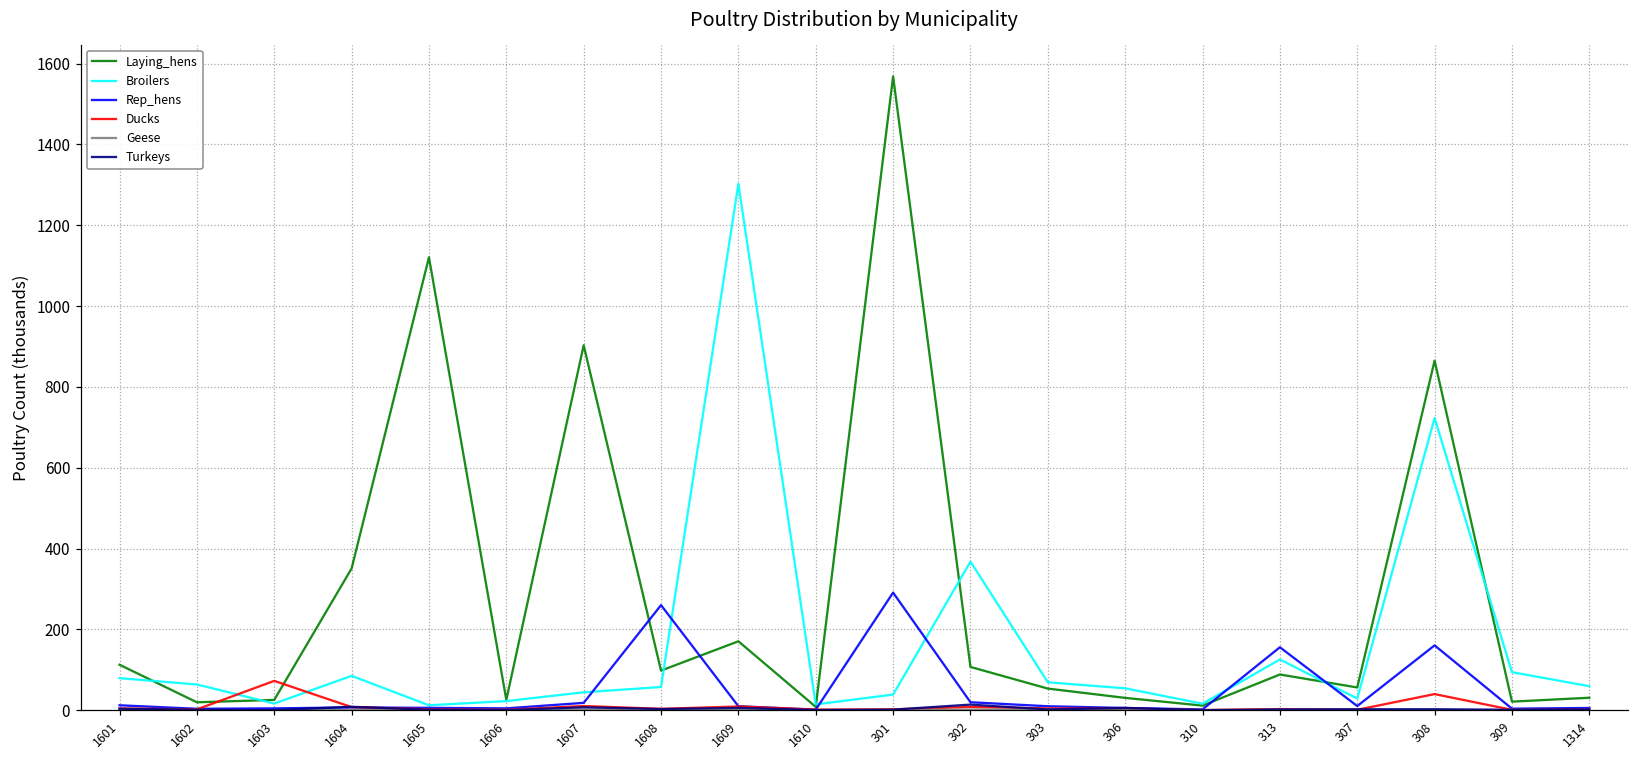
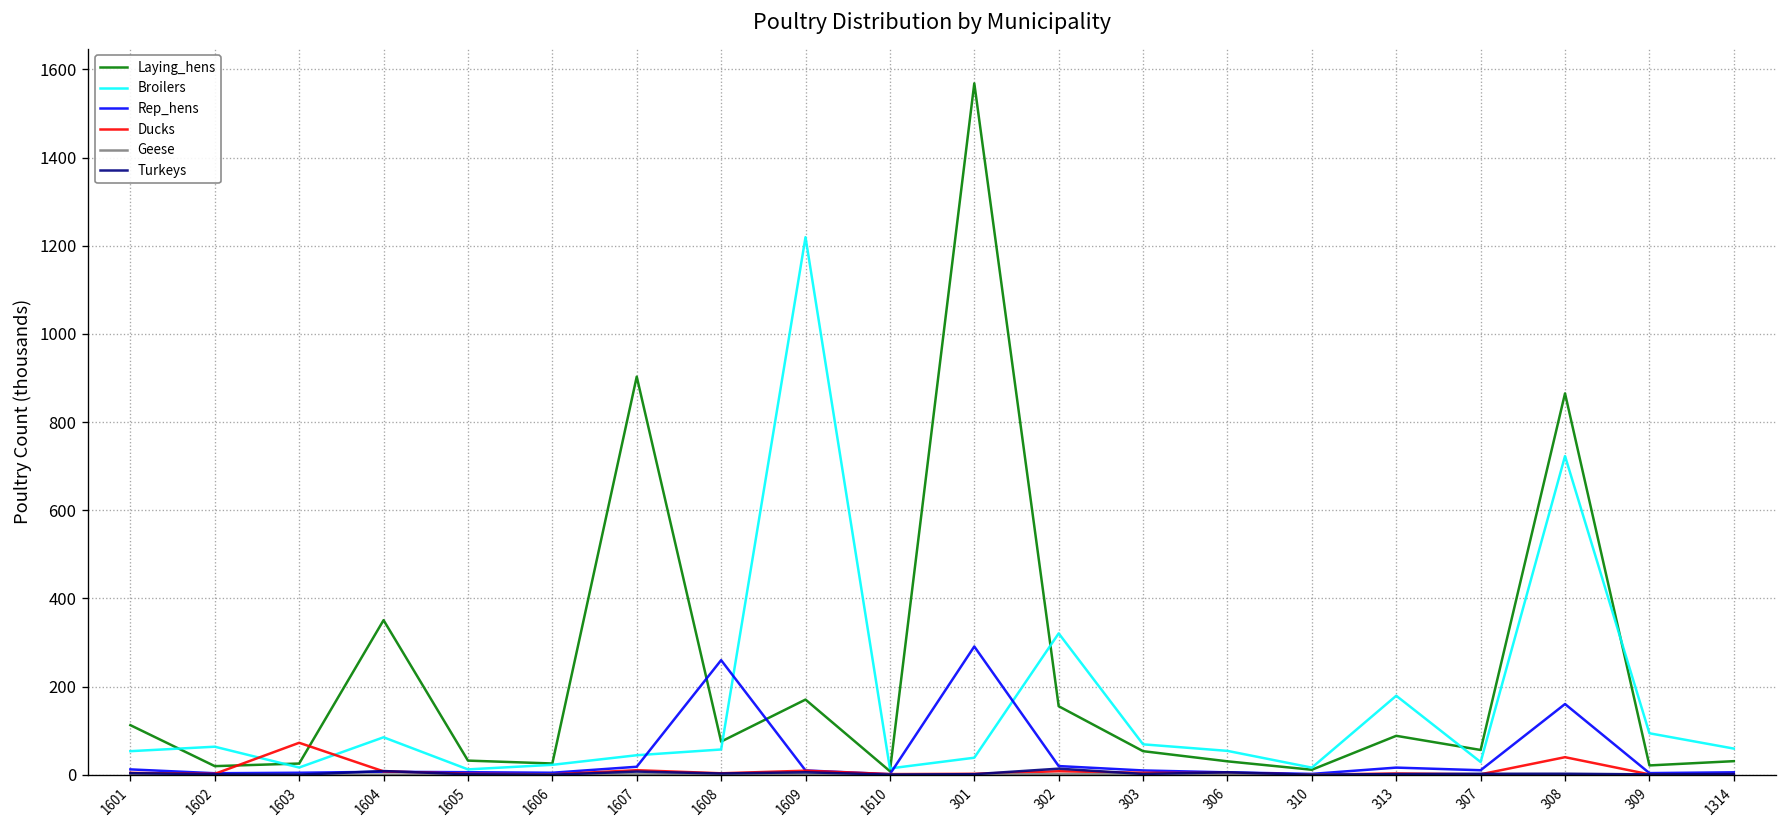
Broilers, 1601: 80 -> 50
Laying_hens, 1605: 1120 -> 30
Laying_hens, 1608: 100 -> 80
Broilers, 1609: 1300 -> 1220
Laying_hens, 302: 110 -> 160
Broilers, 302: 370 -> 320
Broilers, 313: 130 -> 180
Rep_hens, 313: 160 -> 20
